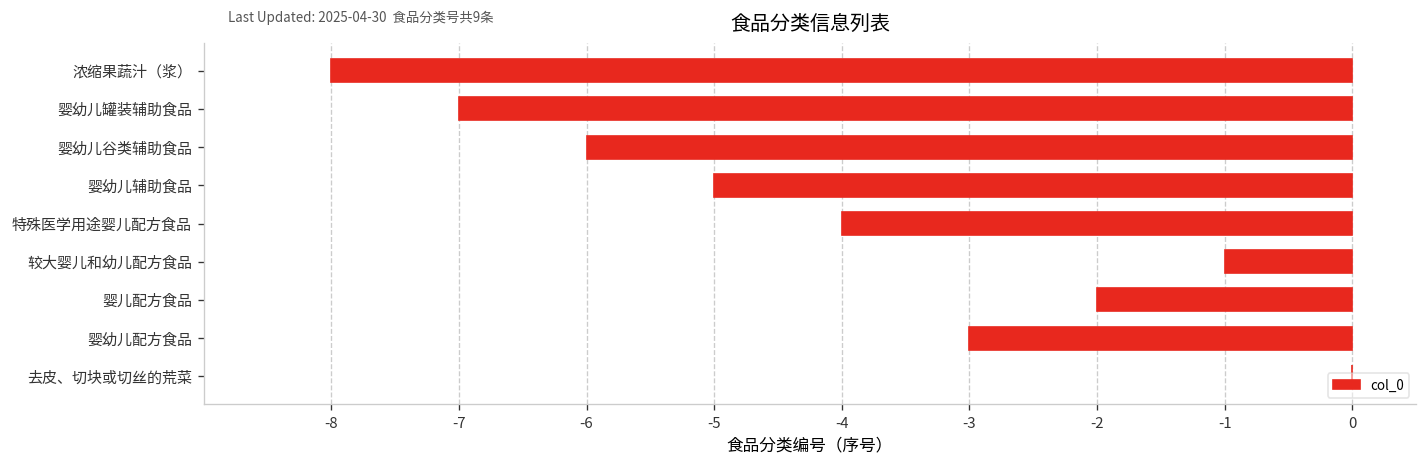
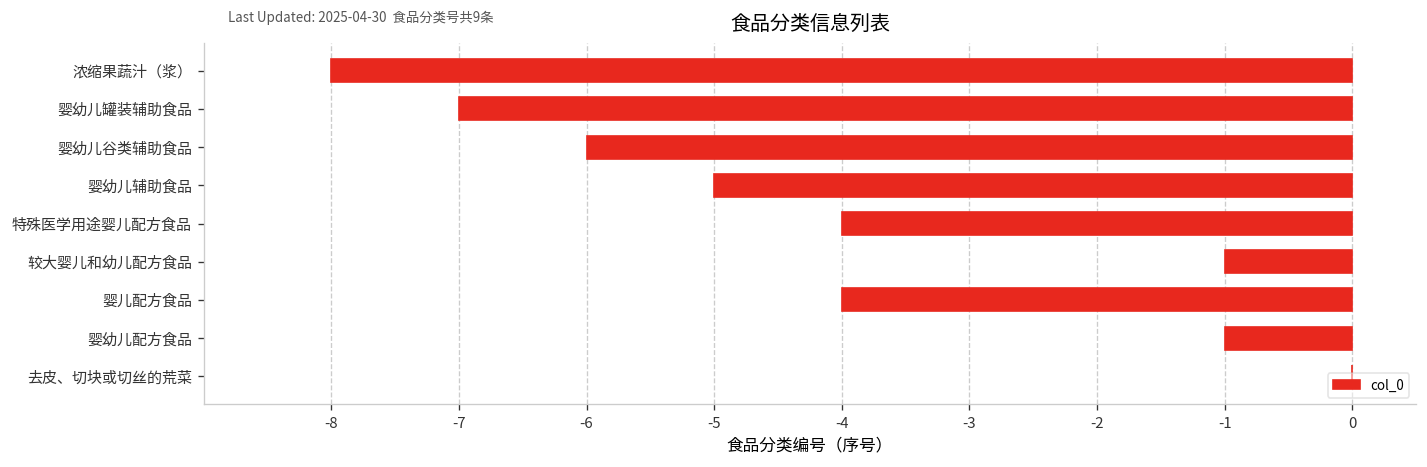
婴儿配方食品: -2 -> -4
婴幼儿配方食品: -3 -> -1
